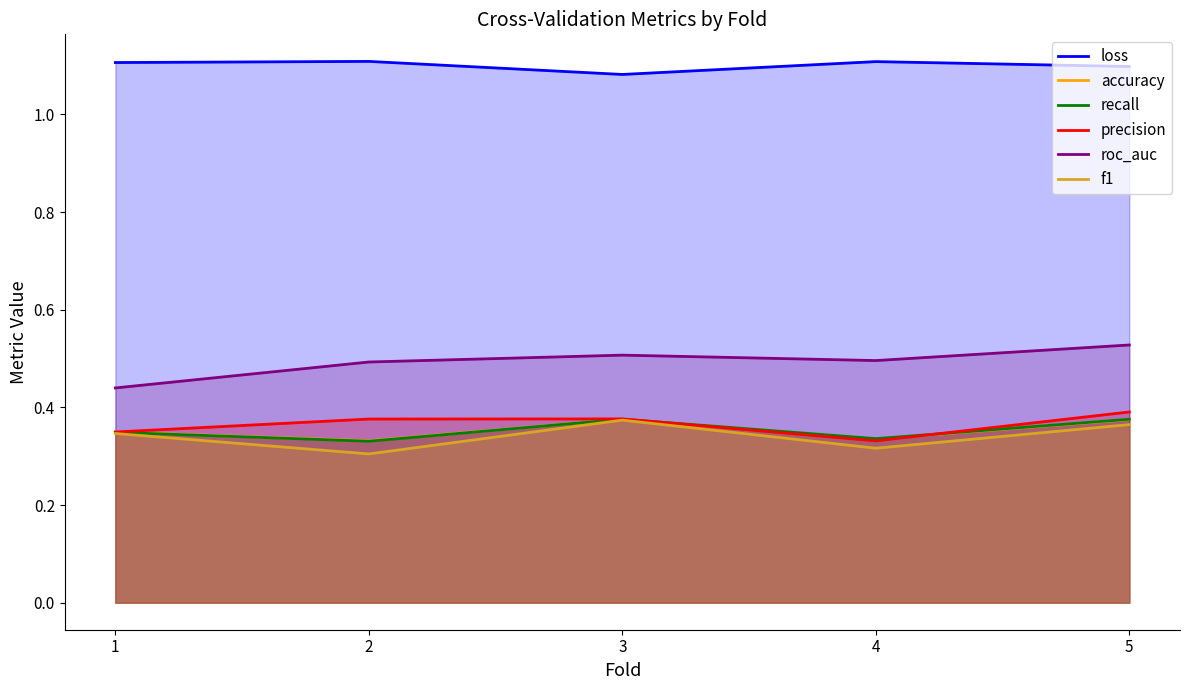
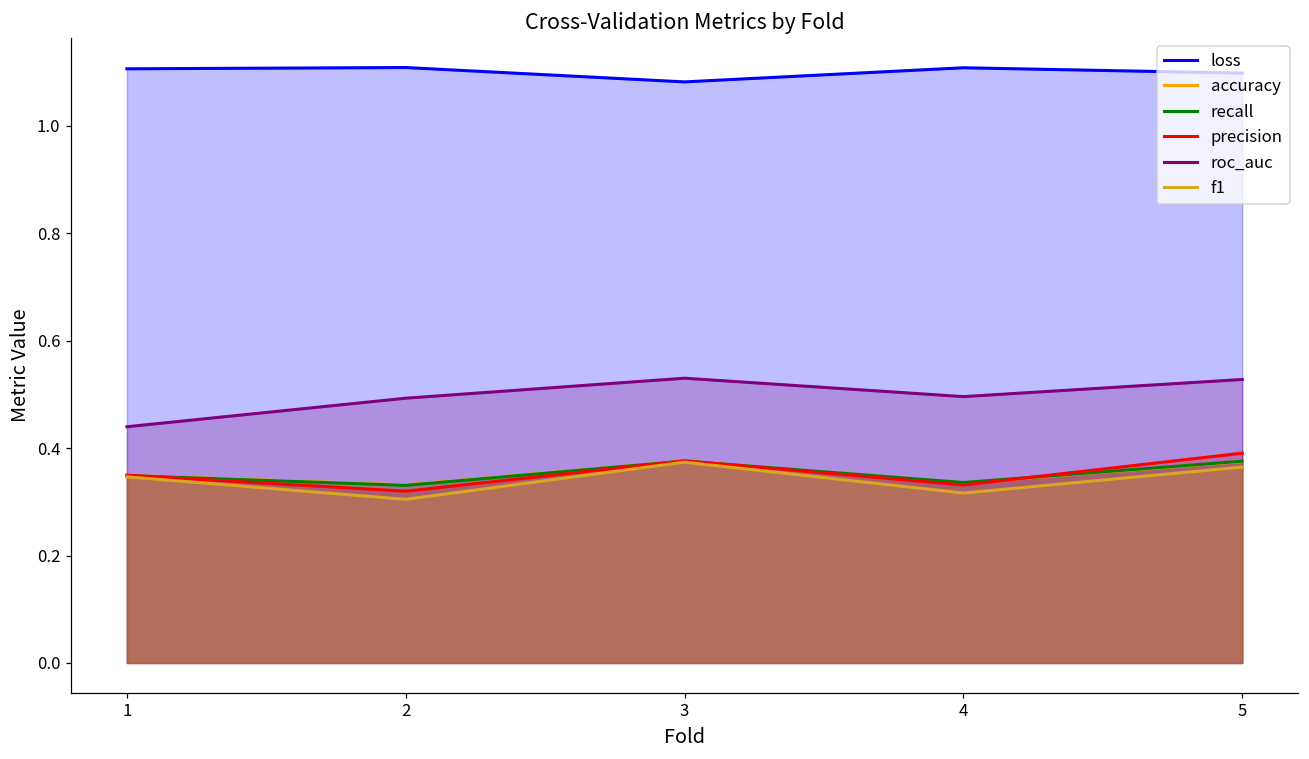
precision, 2: 0.38 -> 0.32
roc_auc, 3: 0.51 -> 0.53
